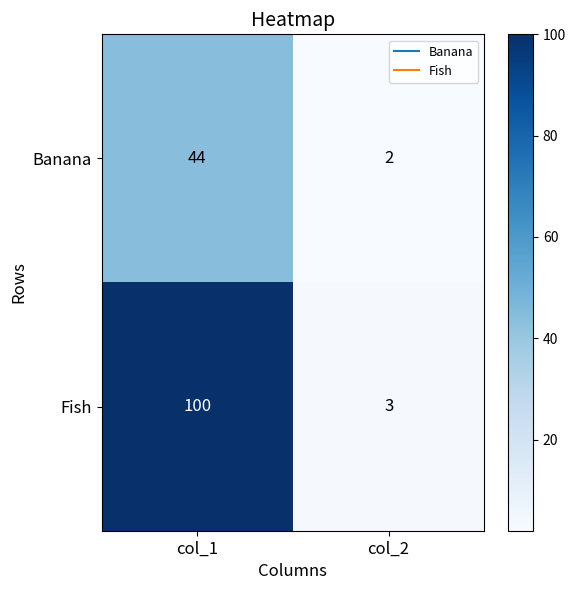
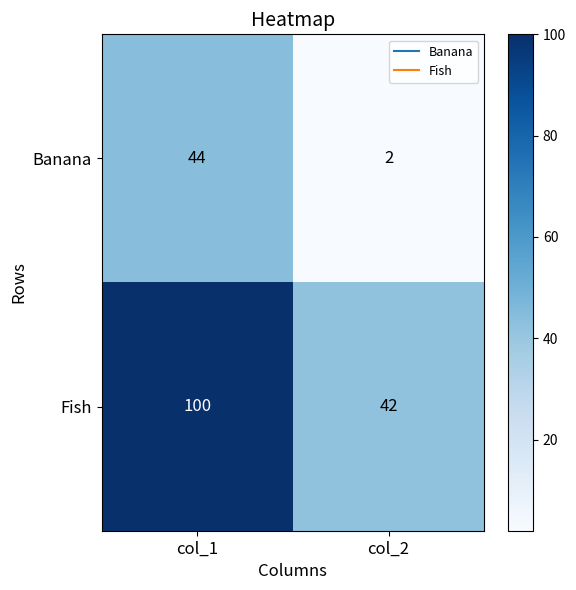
Fish, col_2: 3 -> 42
